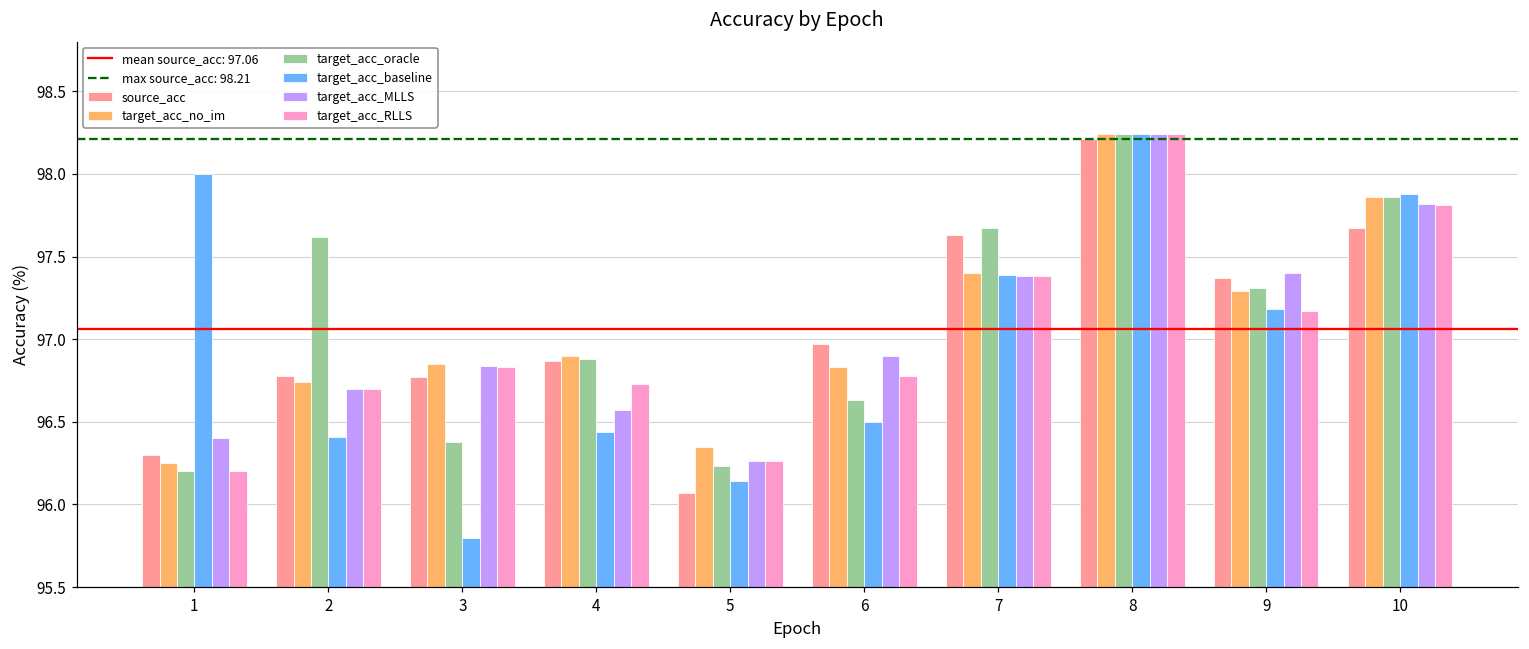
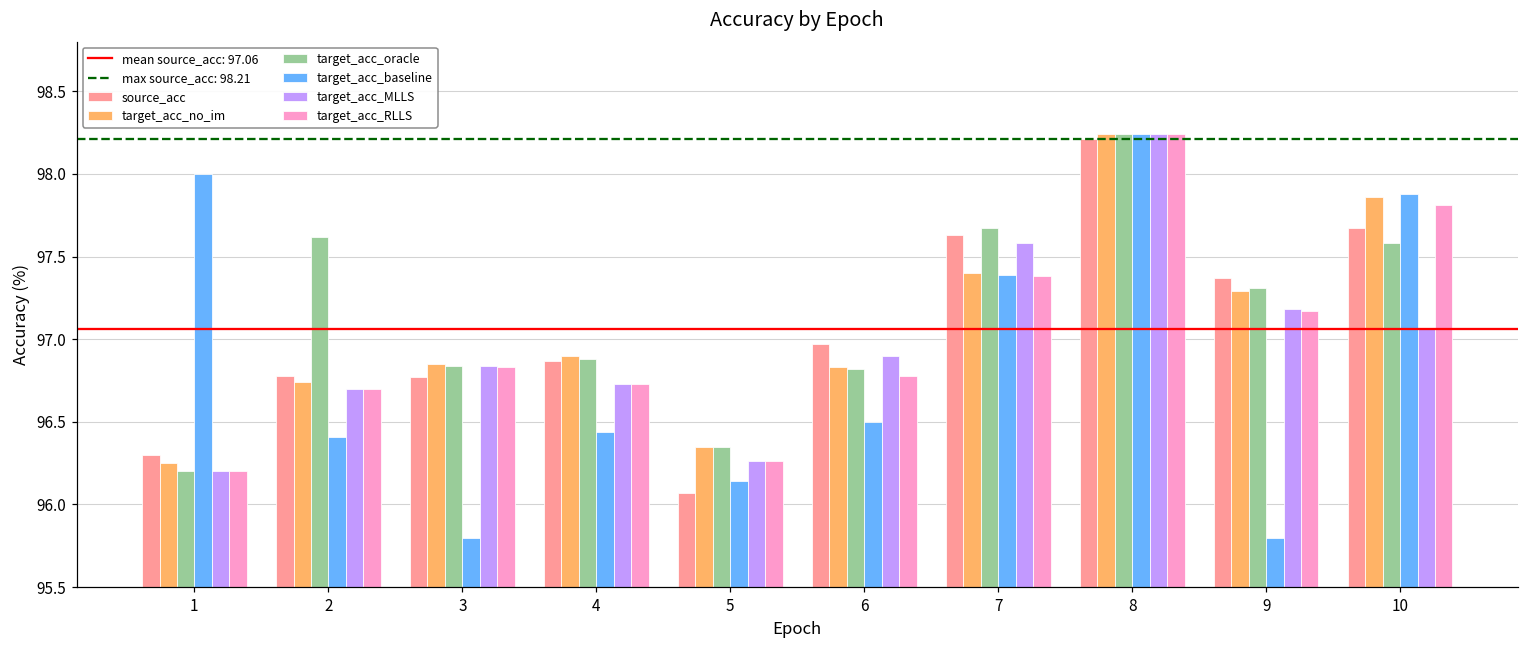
target_acc_MLLS, 1: 96.4 -> 96.2
target_acc_oracle, 3: 96.38 -> 96.84
target_acc_MLLS, 4: 96.57 -> 96.73
target_acc_oracle, 5: 96.23 -> 96.35
target_acc_oracle, 6: 96.63 -> 96.82
target_acc_MLLS, 7: 97.38 -> 97.58
target_acc_baseline, 9: 97.18 -> 95.80
target_acc_MLLS, 9: 97.40 -> 97.18
target_acc_oracle, 10: 97.86 -> 97.58
target_acc_MLLS, 10: 97.82 -> 97.06
